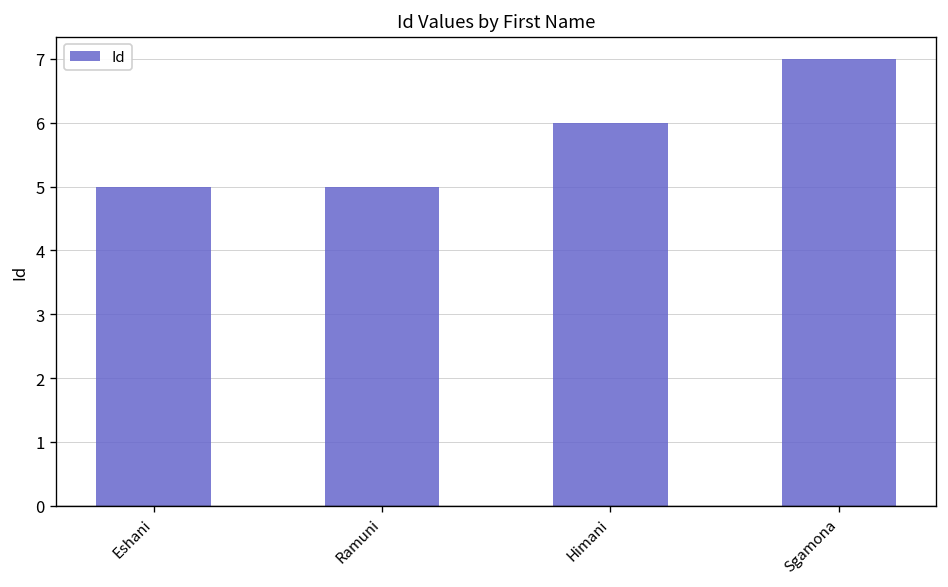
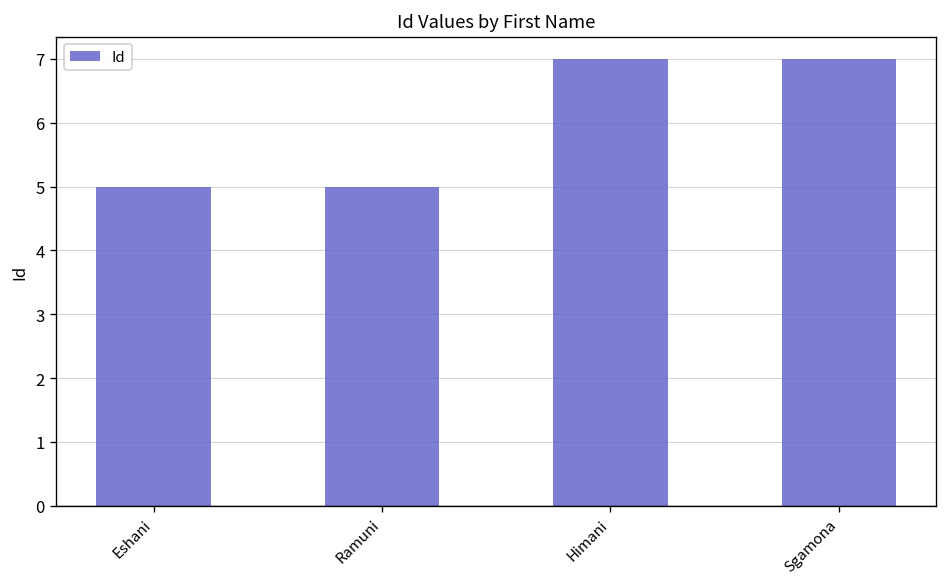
Himani: 6 -> 7
